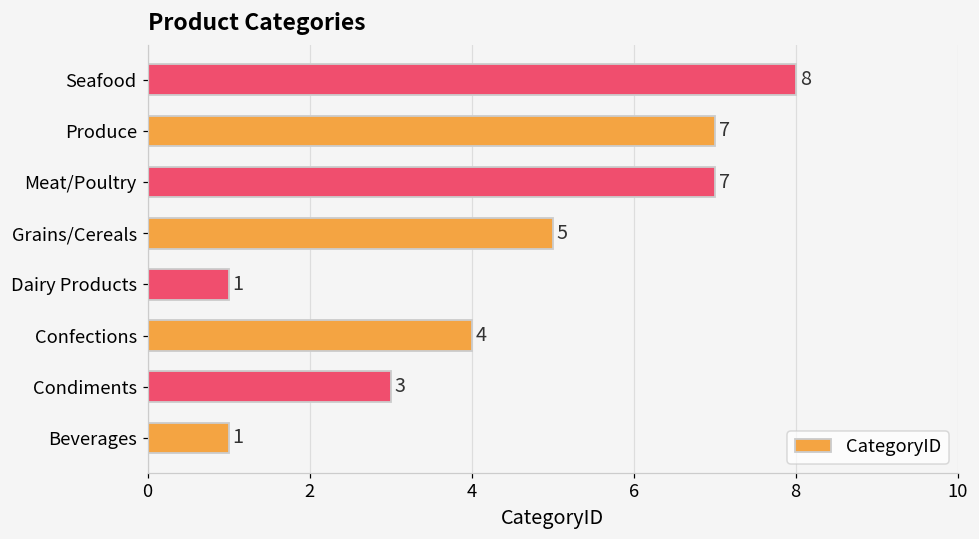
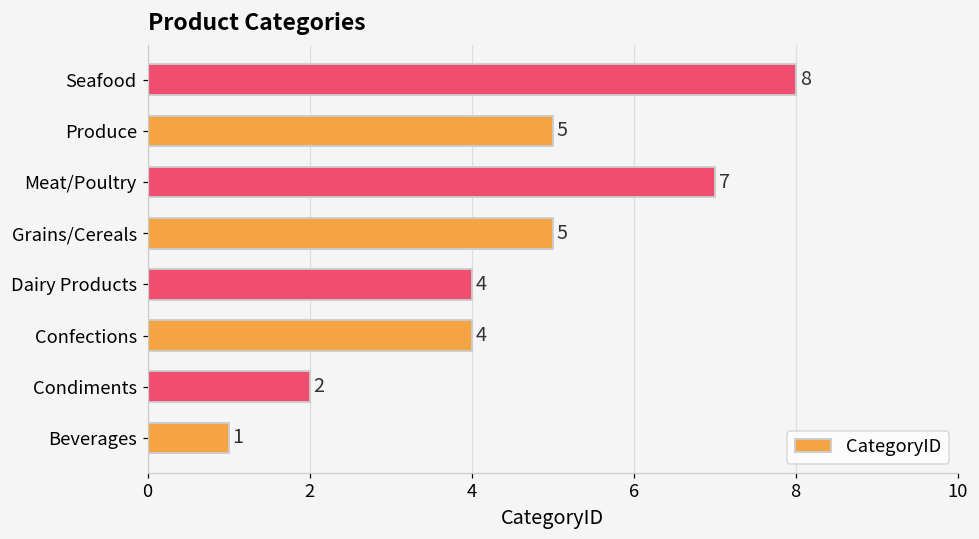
Produce: 7 -> 5
Dairy Products: 1 -> 4
Condiments: 3 -> 2
